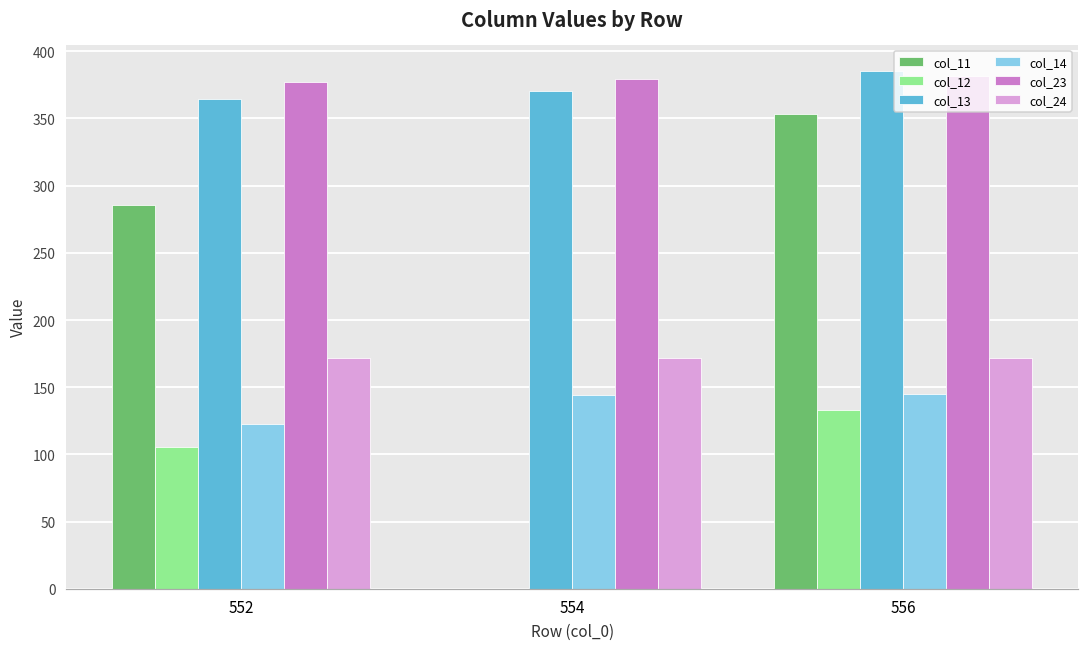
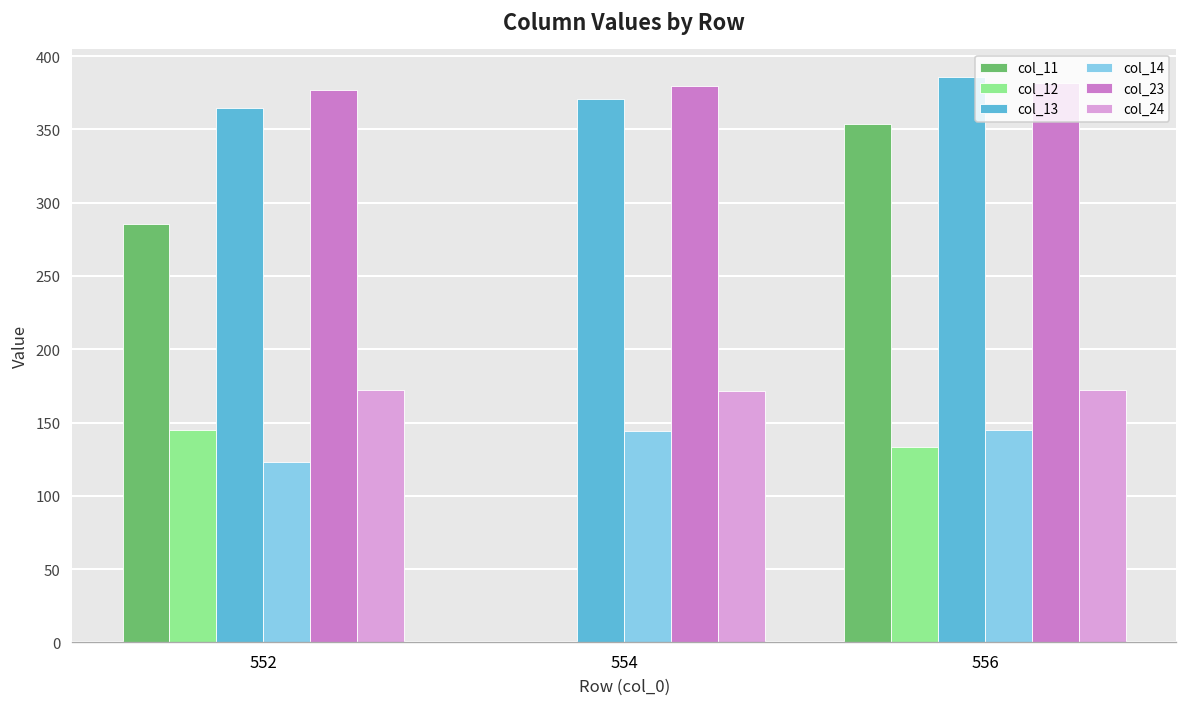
col_12, 552: 106 -> 145
